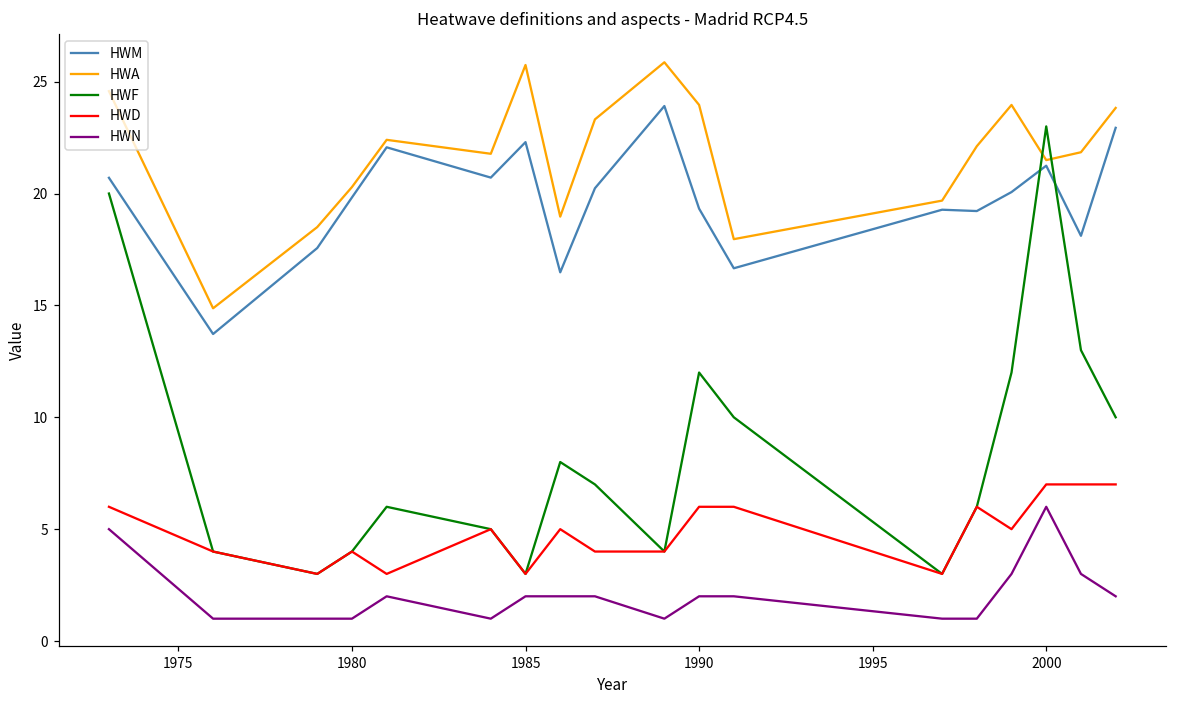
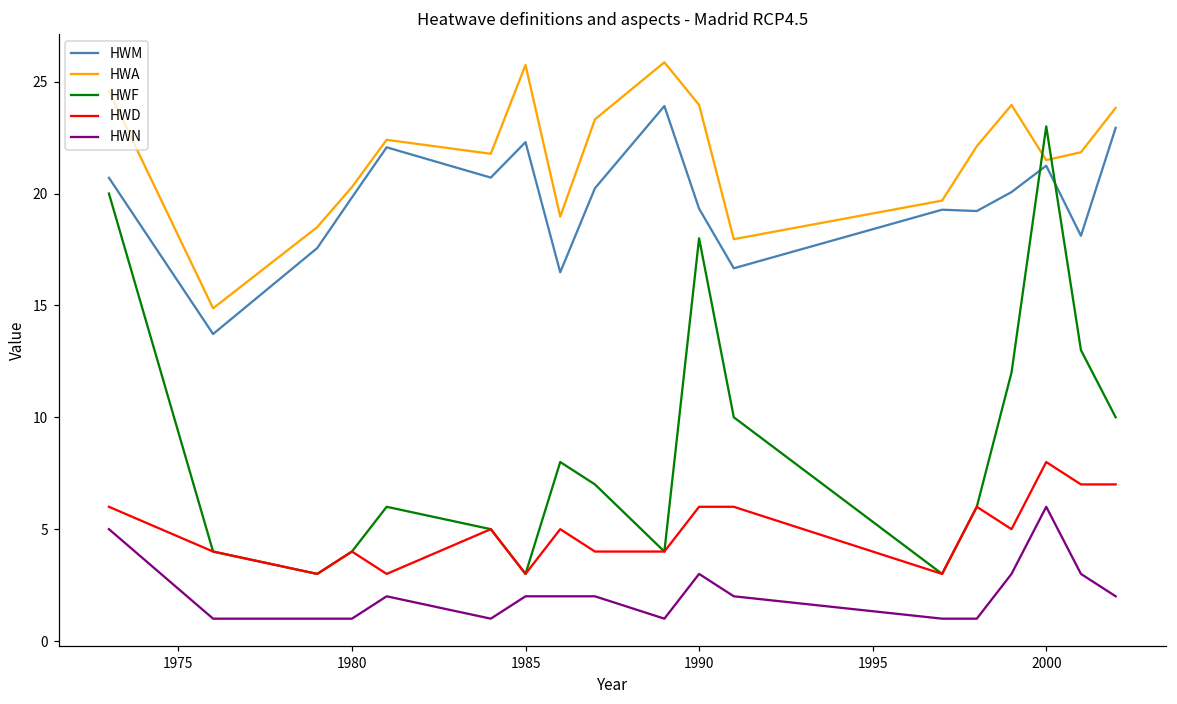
HWF, 1990: 12 -> 18
HWN, 1990: 2 -> 3
HWD, 2000: 7 -> 8
